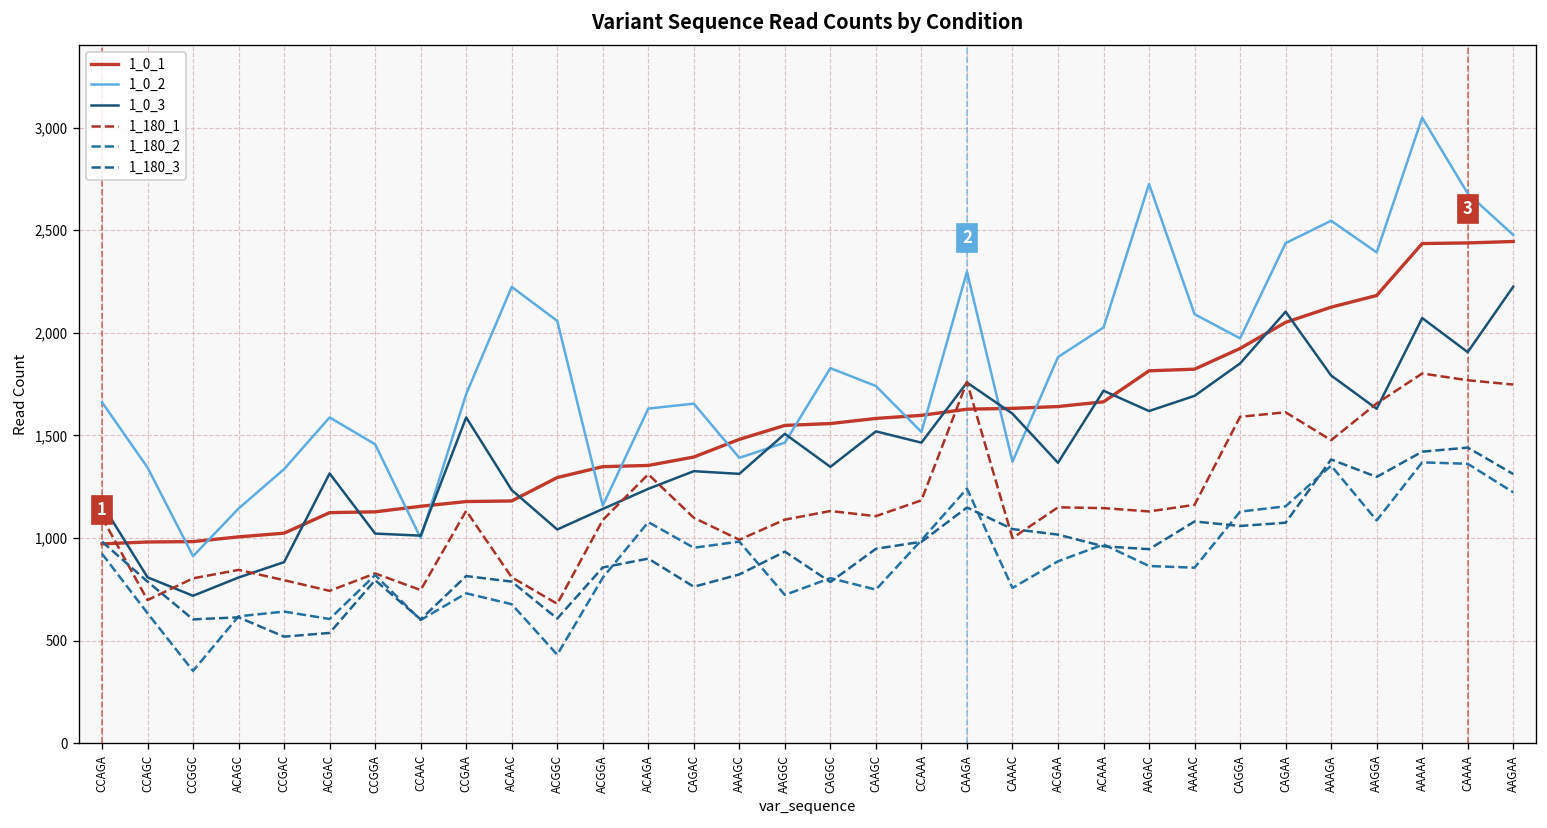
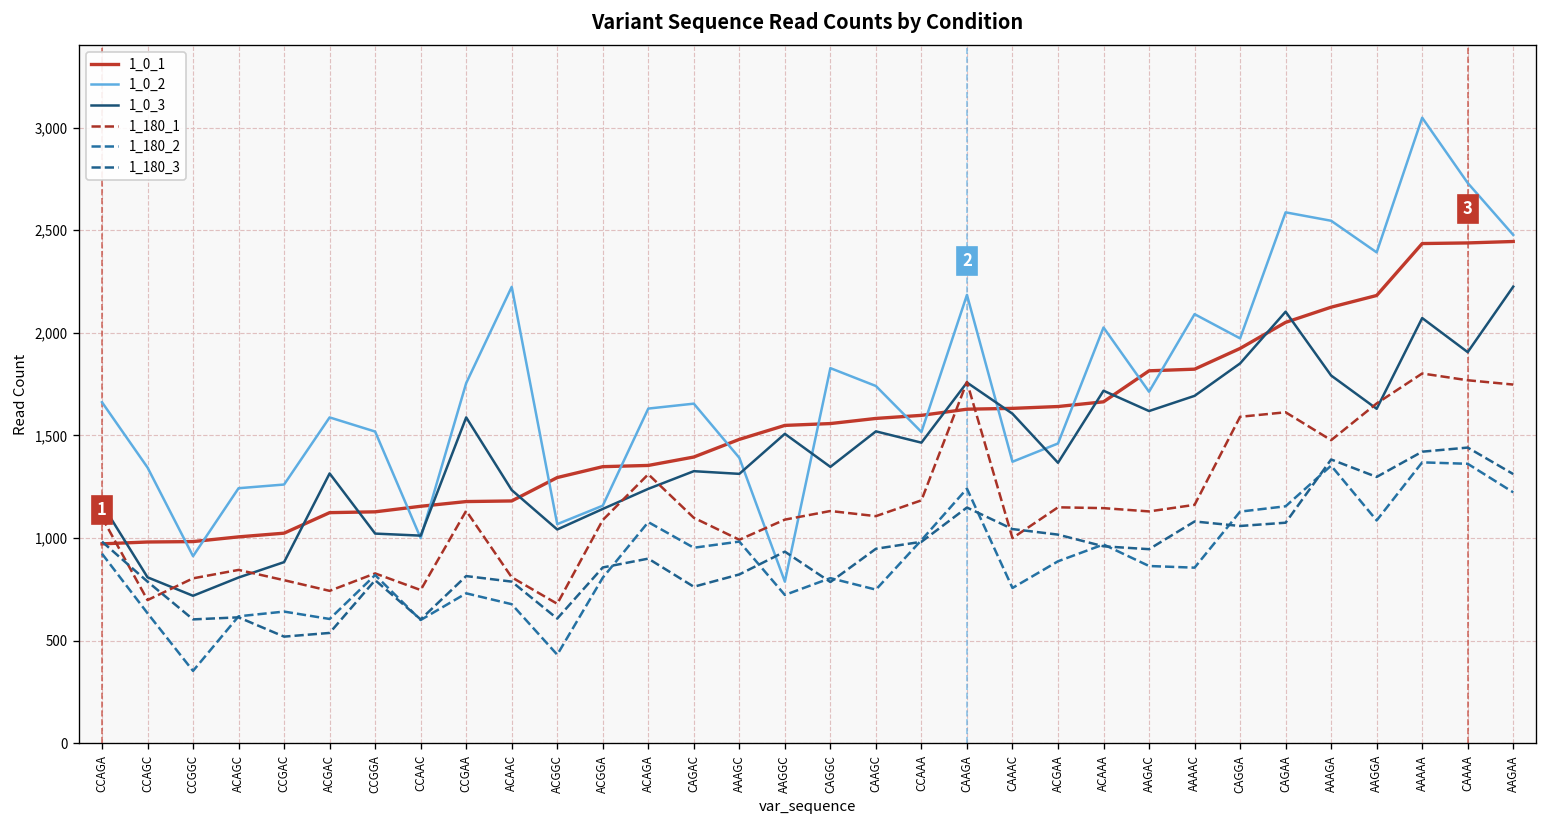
1_0_2, ACAGC: 1,140 -> 1,240
1_0_2, CCGAC: 1,340 -> 1,260
1_0_2, CCGGA: 1,460 -> 1,520
1_0_2, CCGAA: 1,700 -> 1,760
1_0_2, ACGGC: 2,060 -> 1,070
1_0_2, AAGGC: 1,470 -> 790
1_0_2, CAAGA: 2,300 -> 2,190
1_0_2, ACGAA: 1,880 -> 1,460
1_0_2, AAGAC: 2,730 -> 1,710
1_0_2, CAGAA: 2,440 -> 2,590
1_0_2, CAAAA: 2,680 -> 2,730
